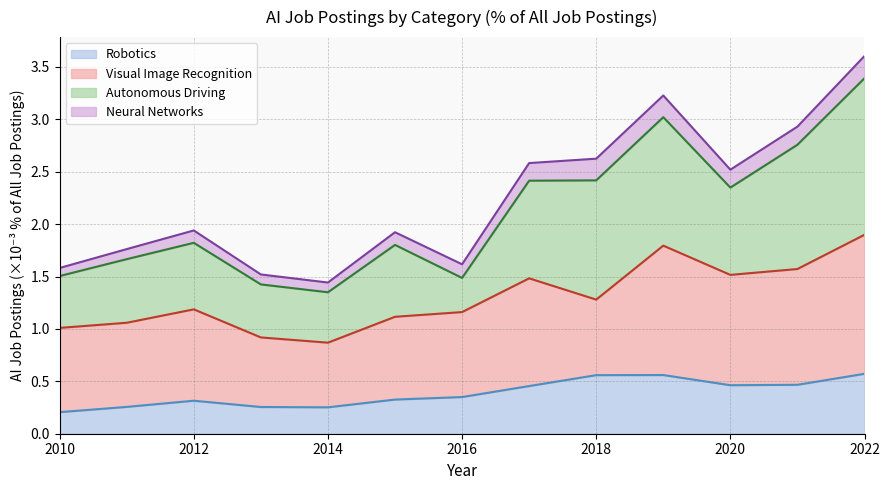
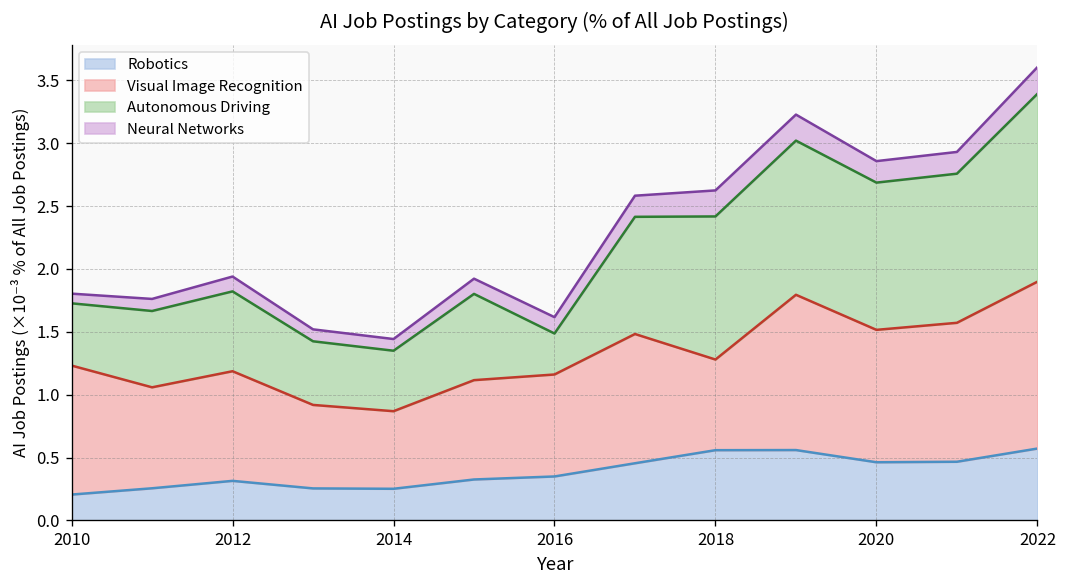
Visual Image Recognition, 2010: 0.80 -> 1.03
Autonomous Driving, 2020: 0.83 -> 1.17
